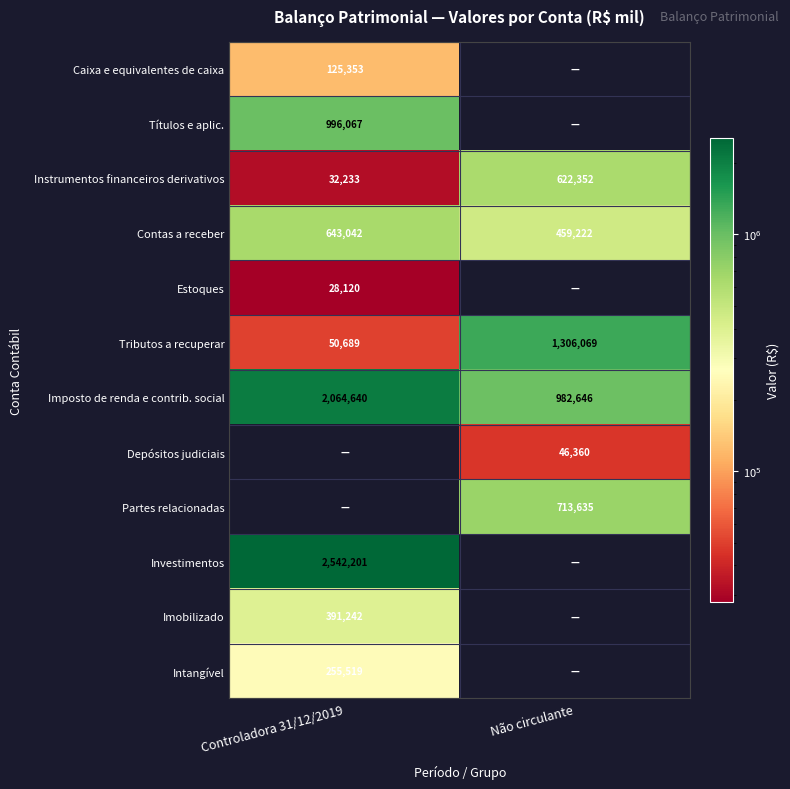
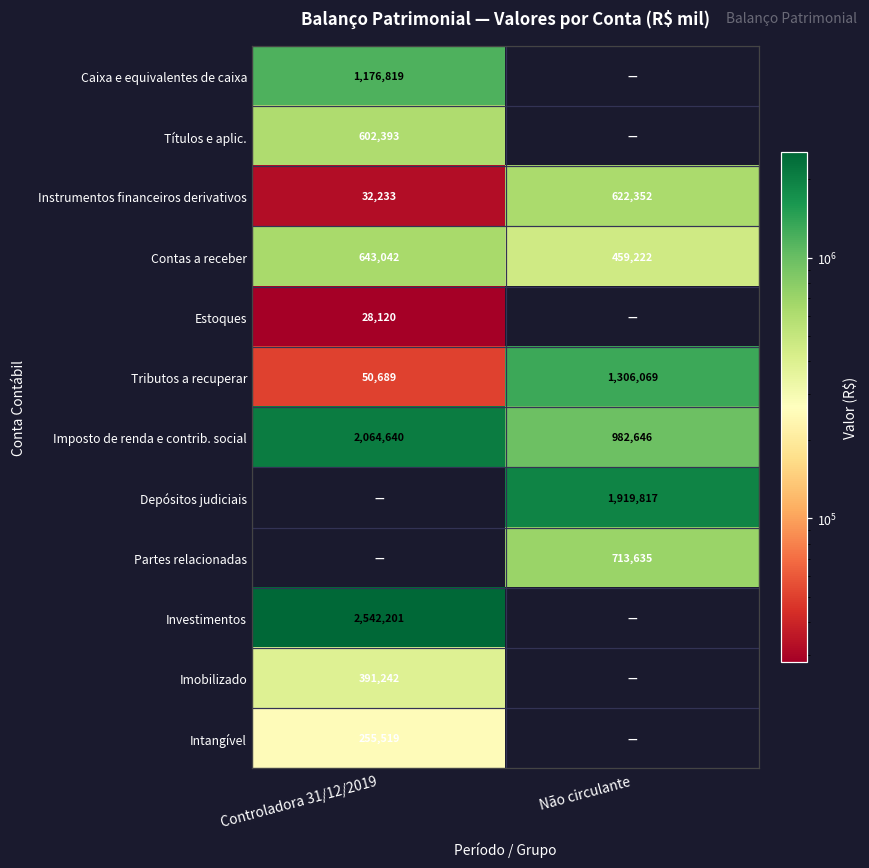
Caixa e equivalentes de caixa, Controladora 31/12/2019: 125,353 -> 1,176,819
Títulos e aplic., Controladora 31/12/2019: 996,067 -> 602,393
Depósitos judiciais, Não circulante: 46,360 -> 1,919,817
